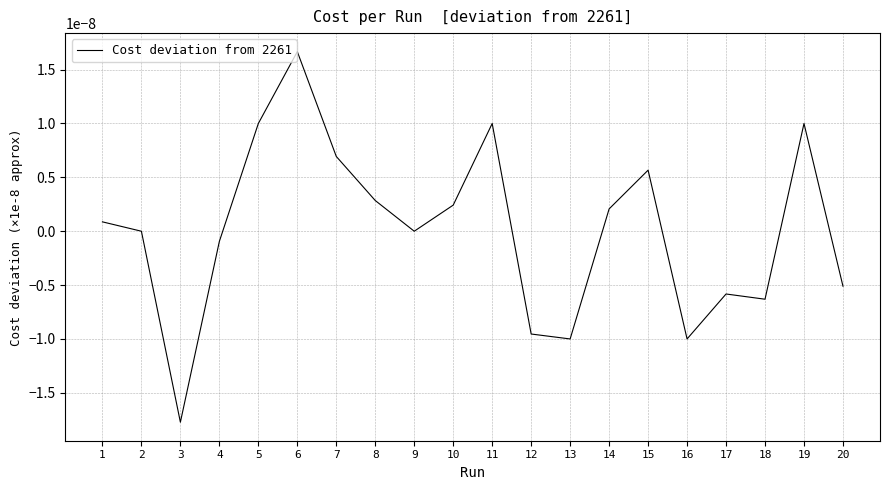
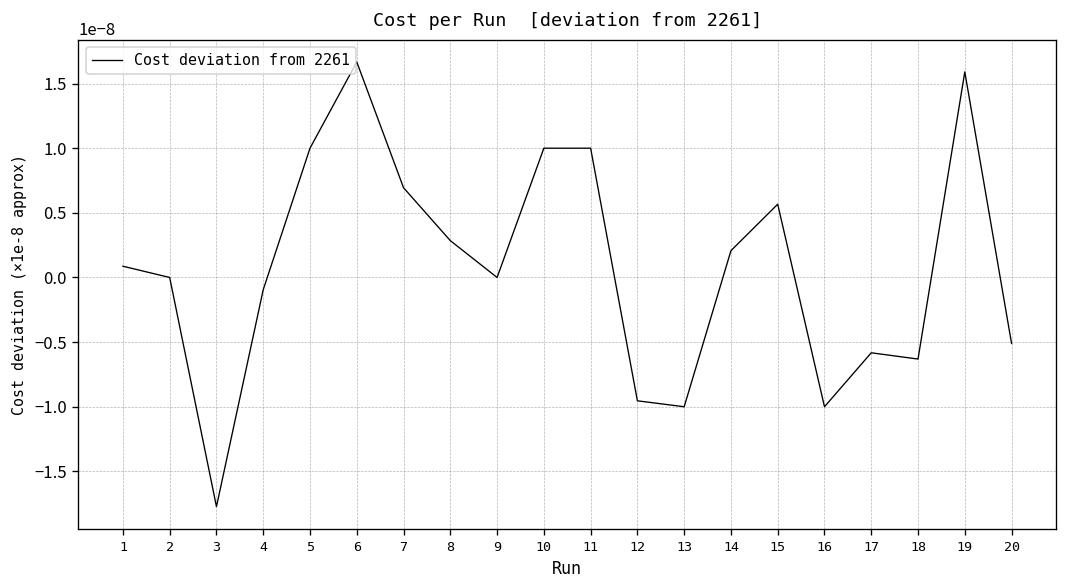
10: 0.0000000024 -> 0.0000000100
19: 0.0000000100 -> 0.0000000159
